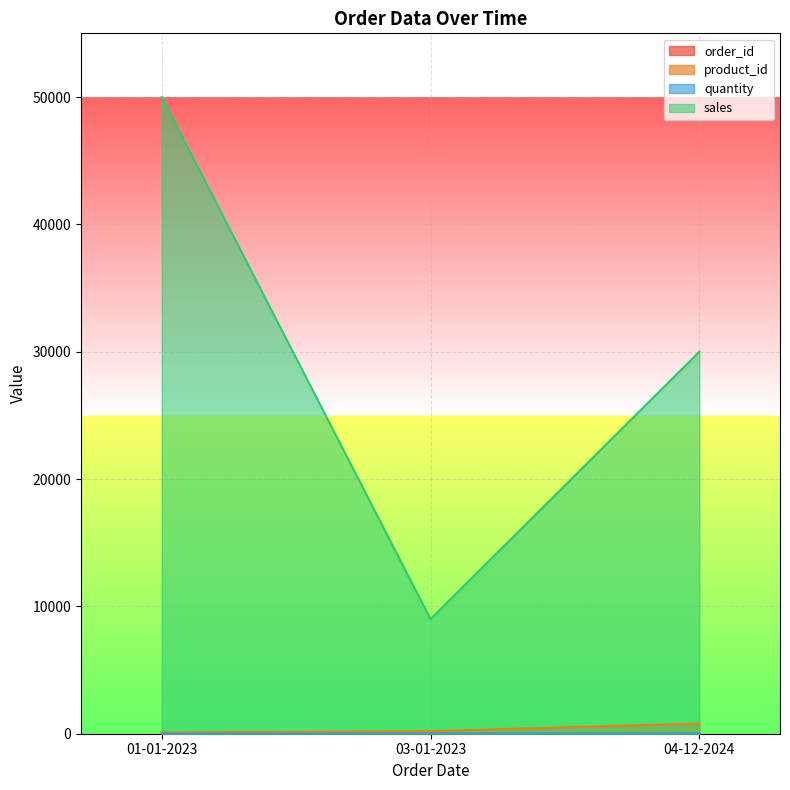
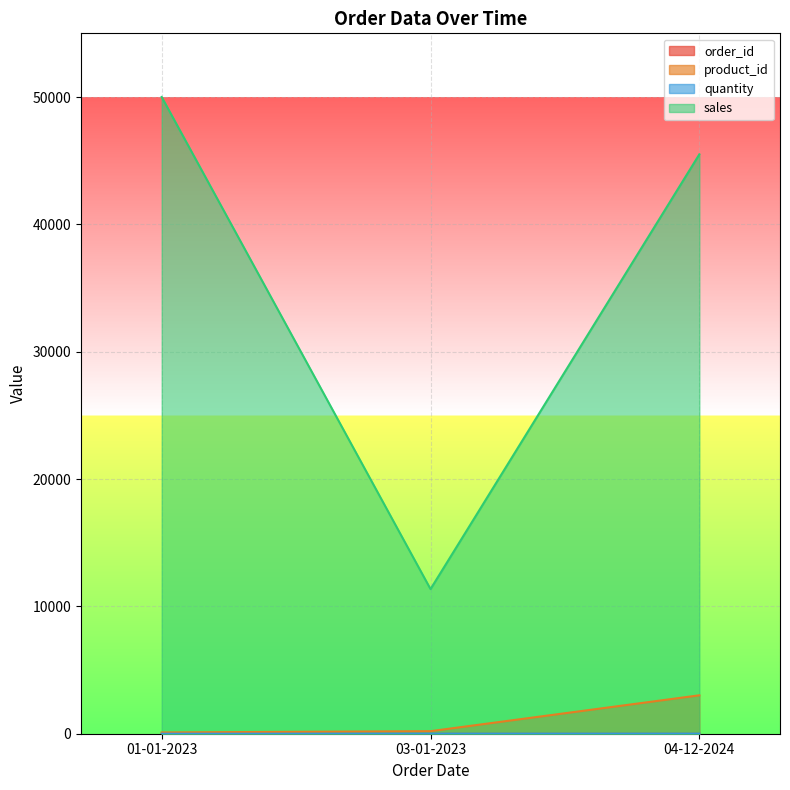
sales, 03-01-2023: 9000 -> 11400
product_id, 04-12-2024: 800 -> 3000
sales, 04-12-2024: 30000 -> 45500
